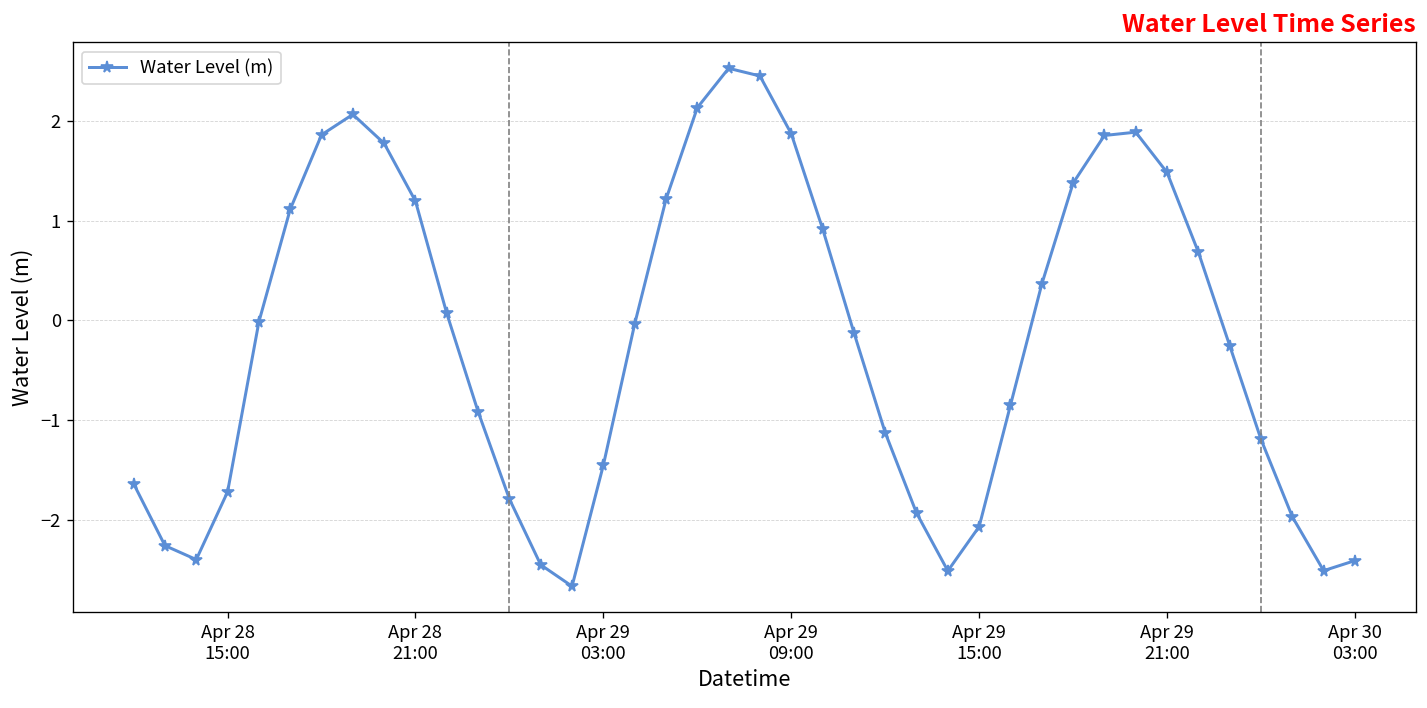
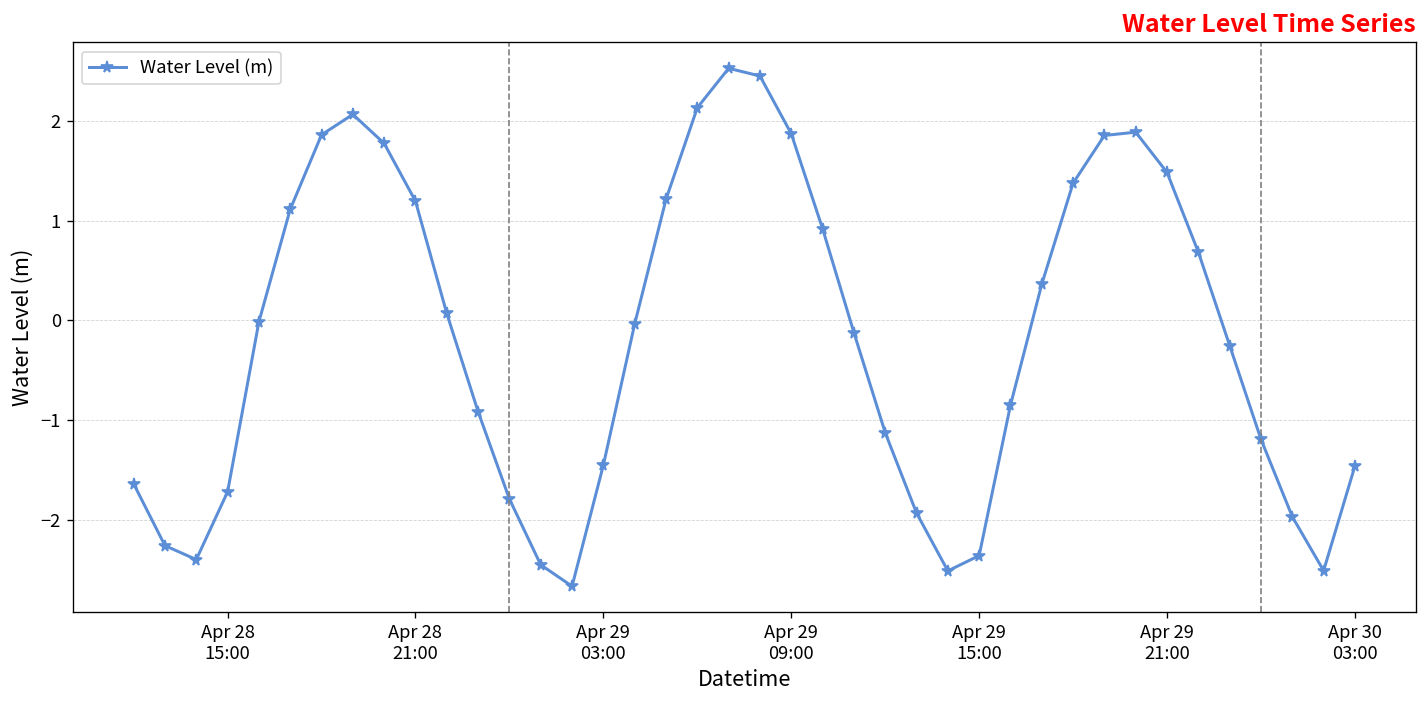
Apr 29 15:00: -2.1 -> -2.4
Apr 30 03:00: -2.4 -> -1.5
